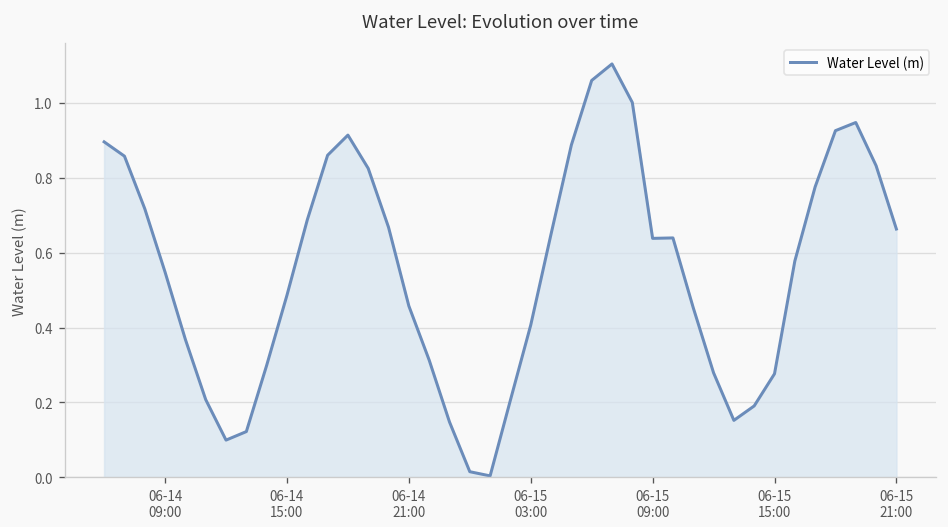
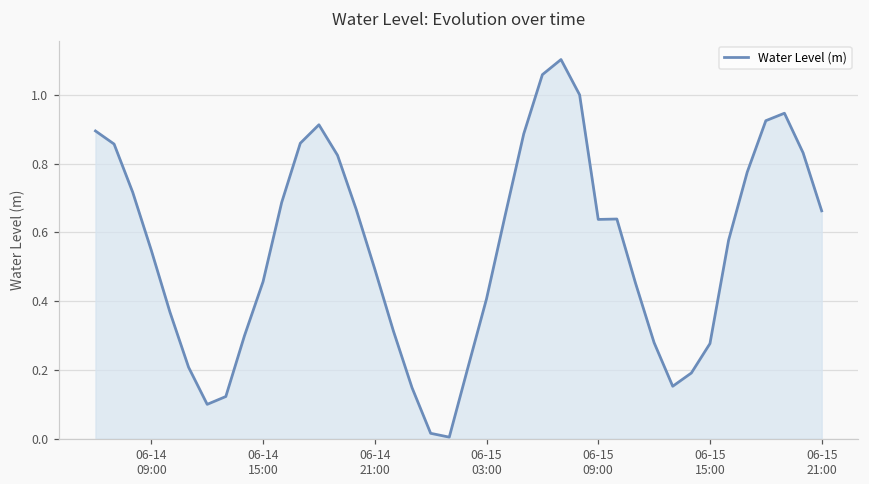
06-14 15:00: 0.49 -> 0.46
06-14 21:00: 0.46 -> 0.49
